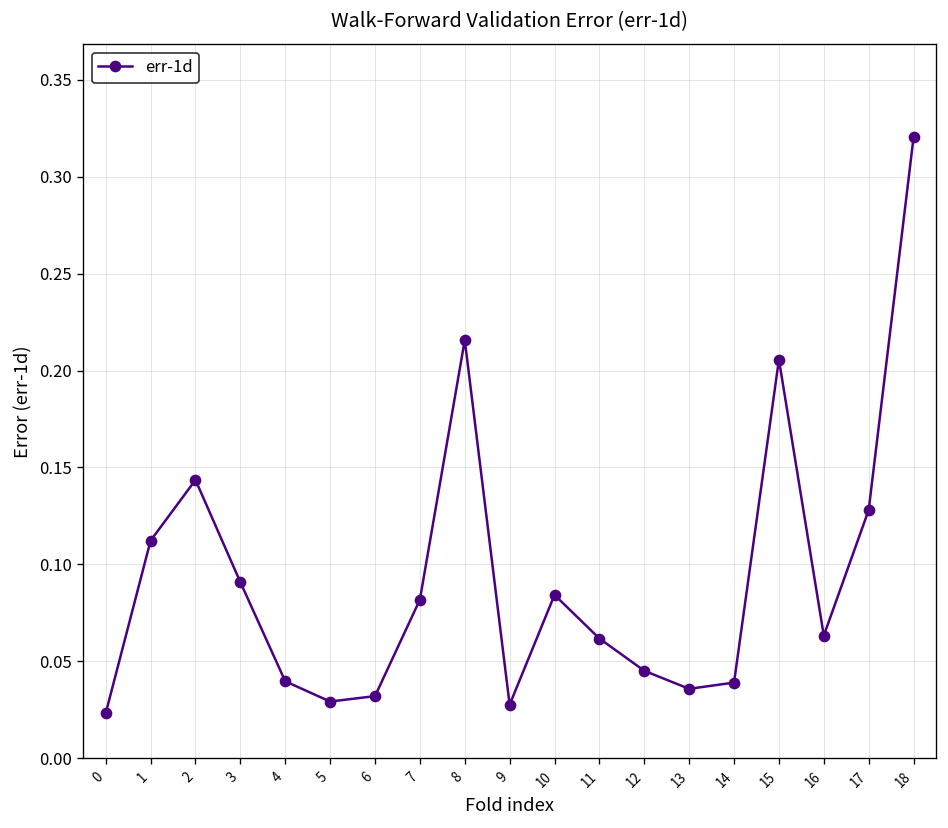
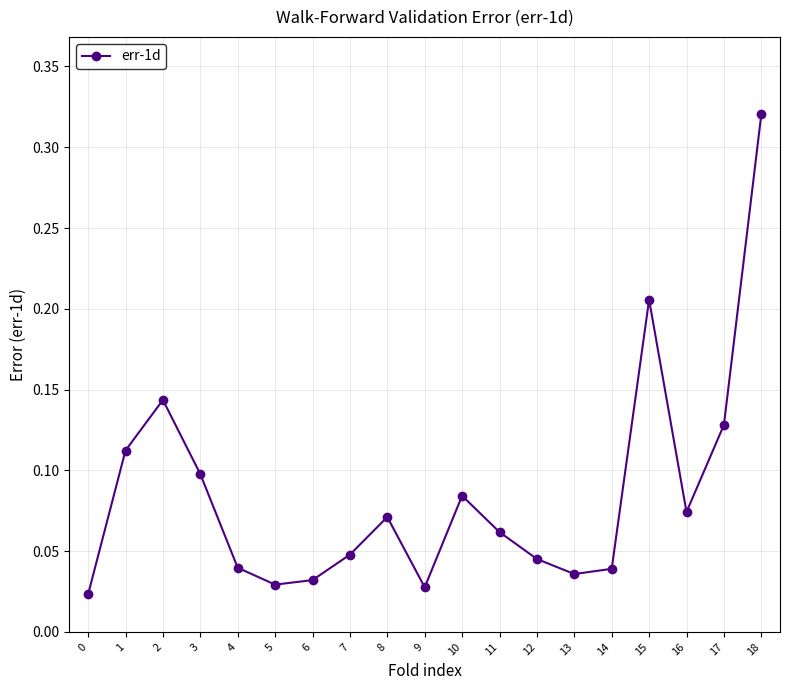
3: 0.091 -> 0.098
7: 0.082 -> 0.048
8: 0.216 -> 0.071
16: 0.063 -> 0.074
